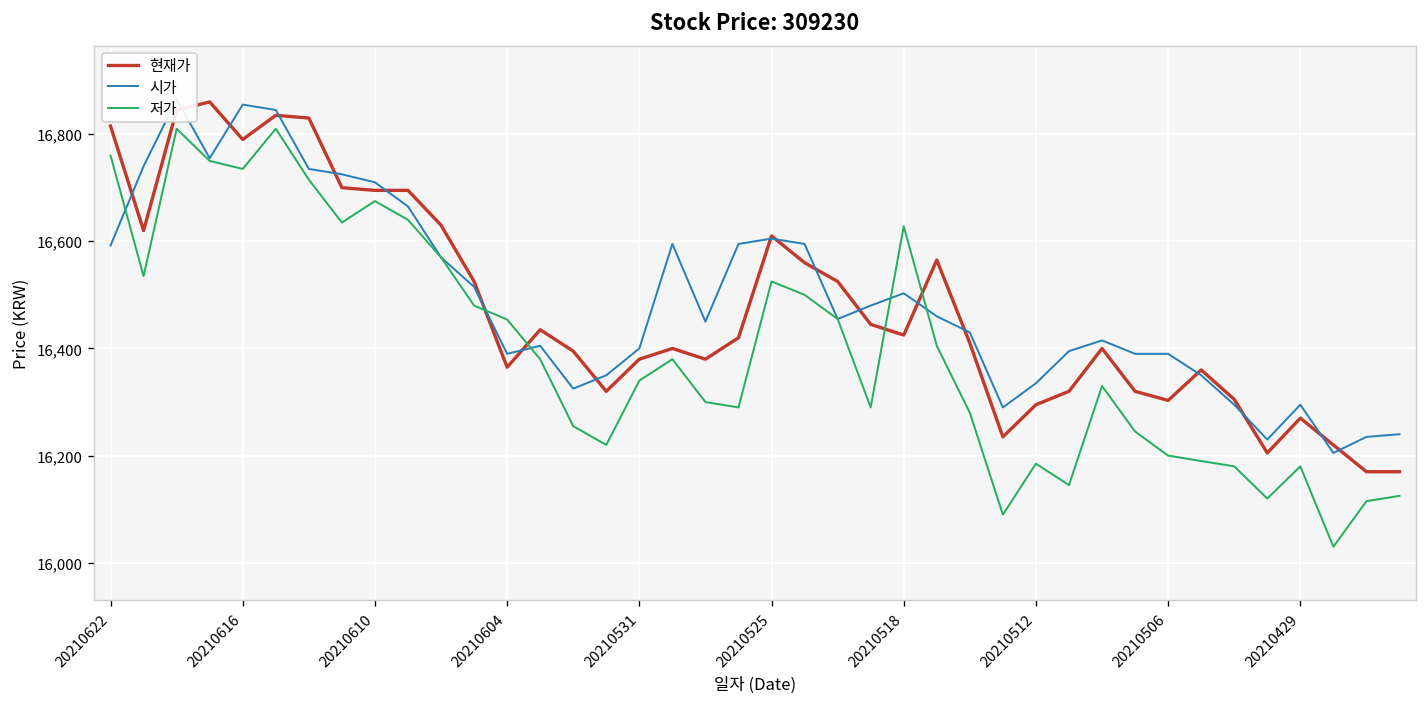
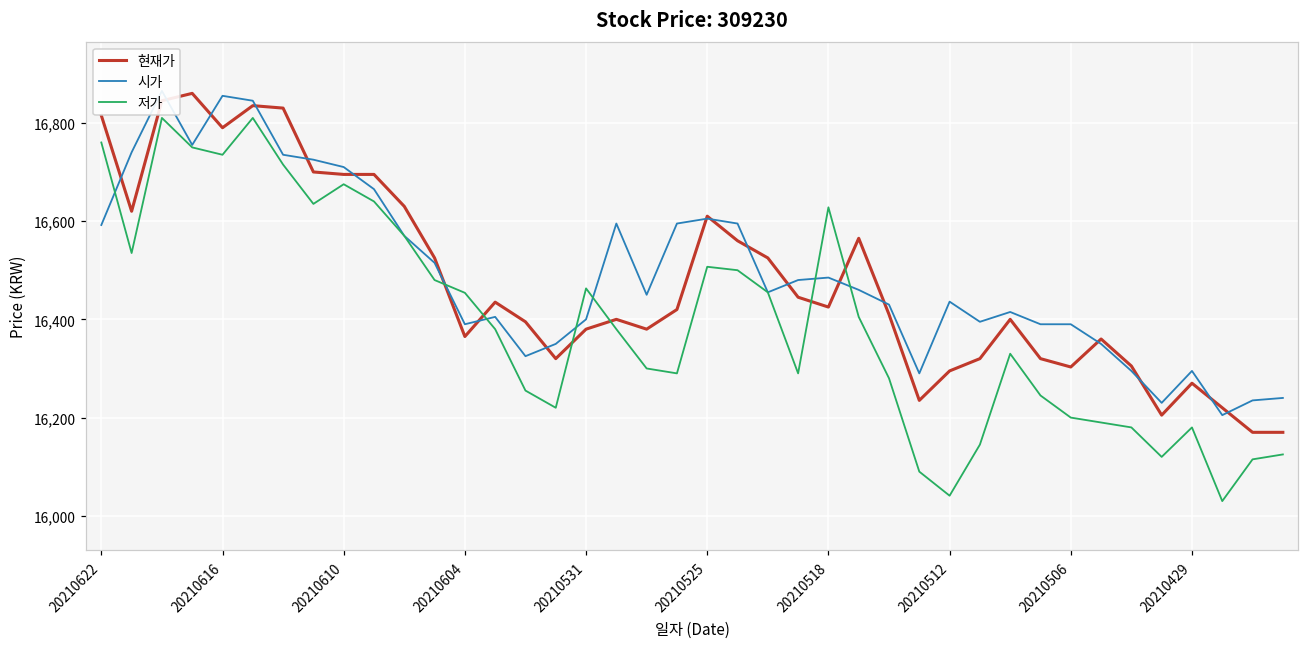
저가, 20210531: 16,340 -> 16,460
저가, 20210525: 16,530 -> 16,510
시가, 20210518: 16,500 -> 16,490
시가, 20210512: 16,340 -> 16,440
저가, 20210512: 16,190 -> 16,040
